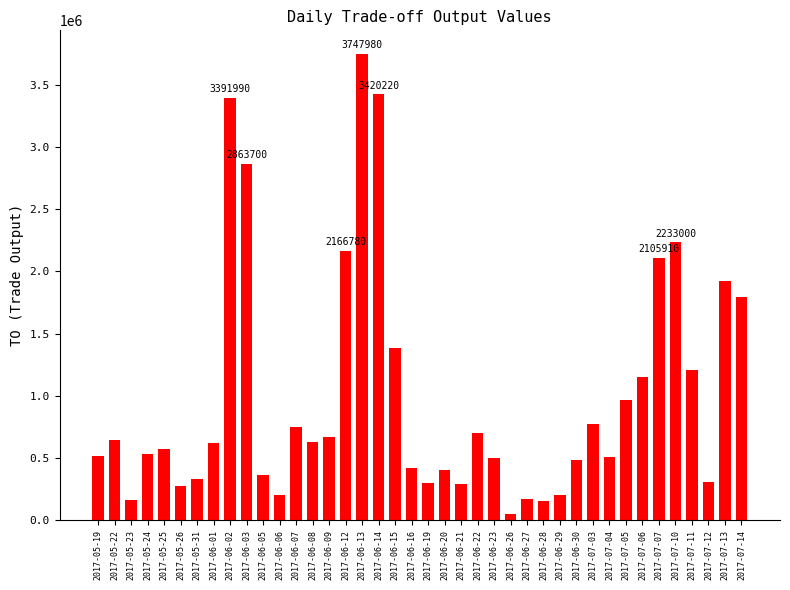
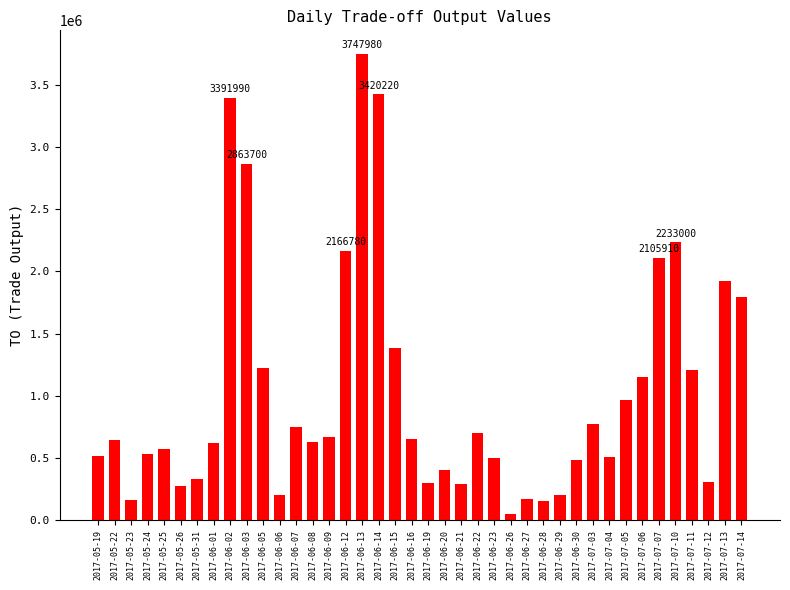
2017-06-05: 360000 -> 1230000
2017-06-16: 420000 -> 660000
